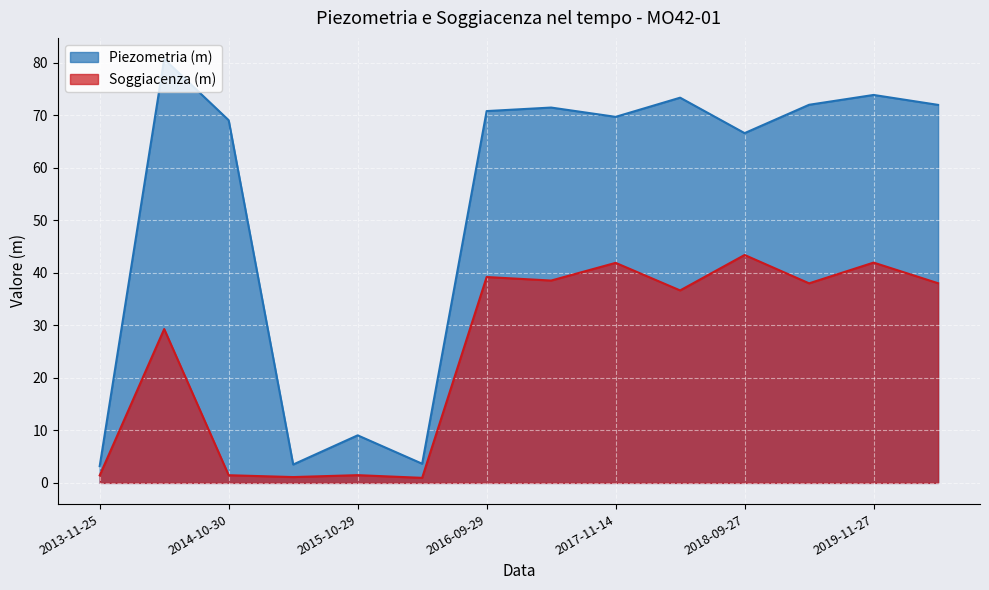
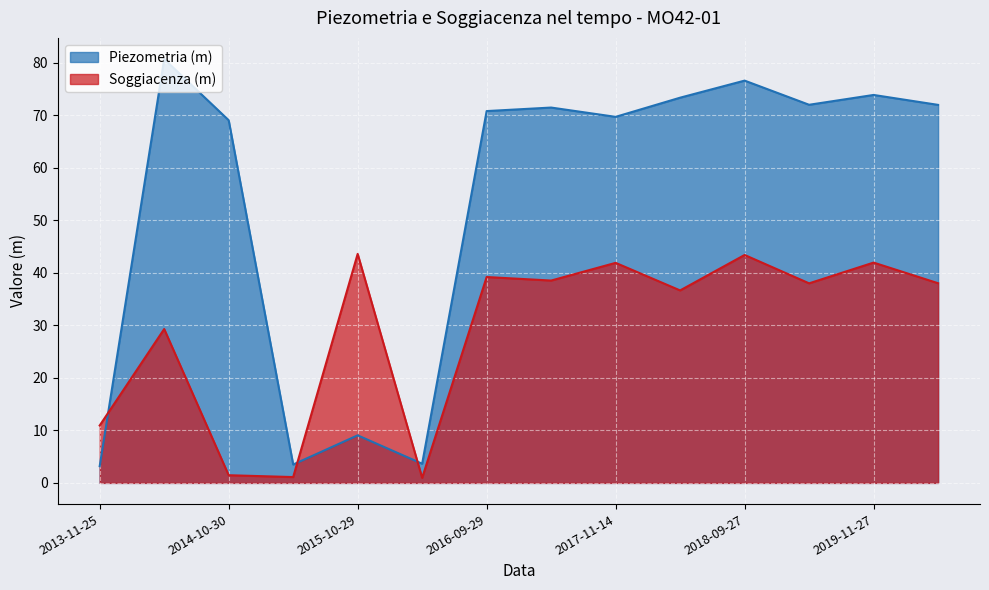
Soggiacenza (m), 2013-11-25: 1 -> 11
Soggiacenza (m), 2015-10-29: 1 -> 44
Piezometria (m), 2018-09-27: 67 -> 77
